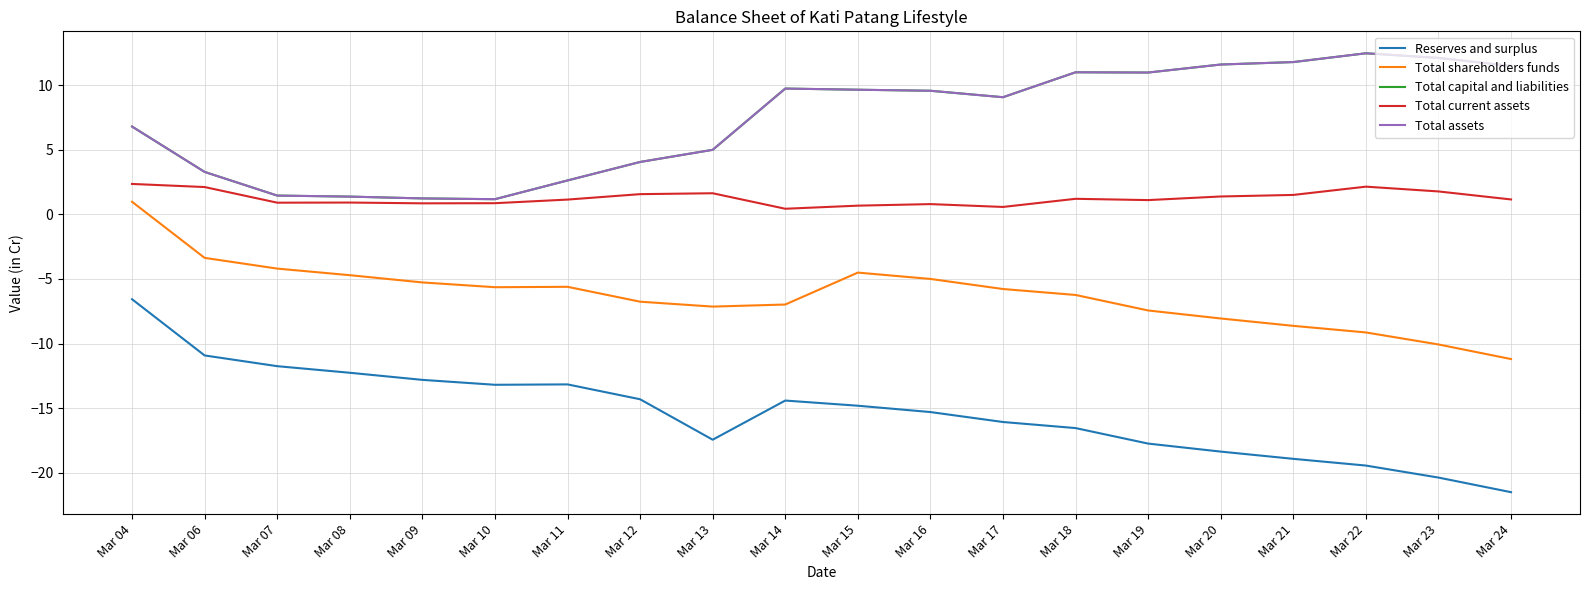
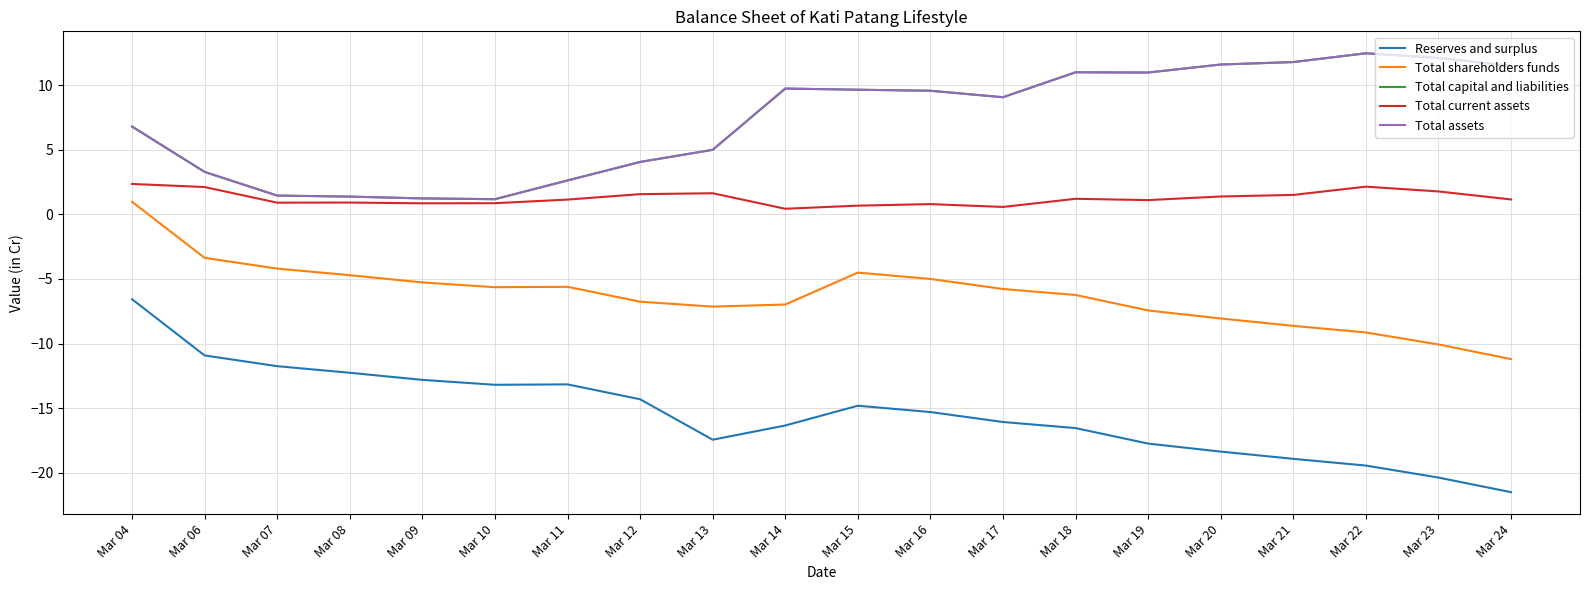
Reserves and surplus, Mar 14: -14.4 -> -16.3
